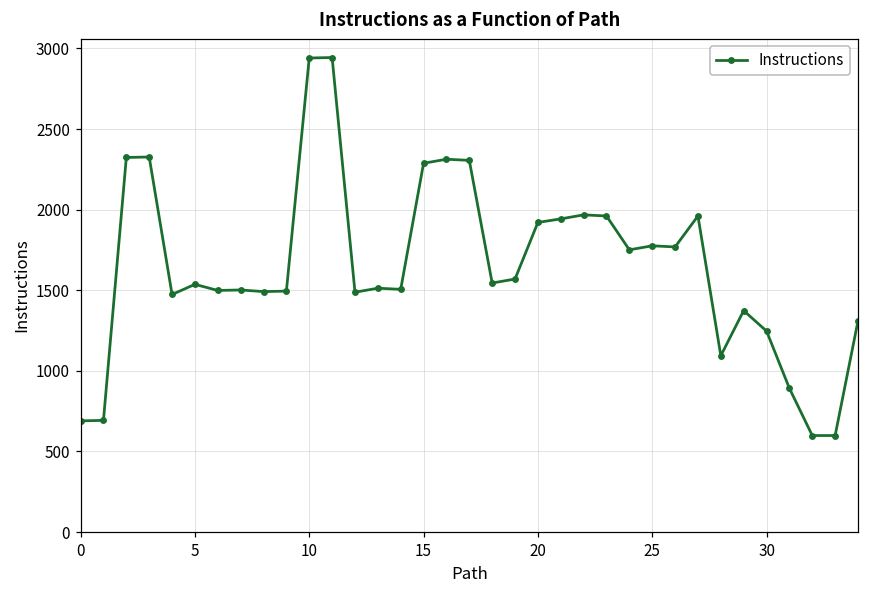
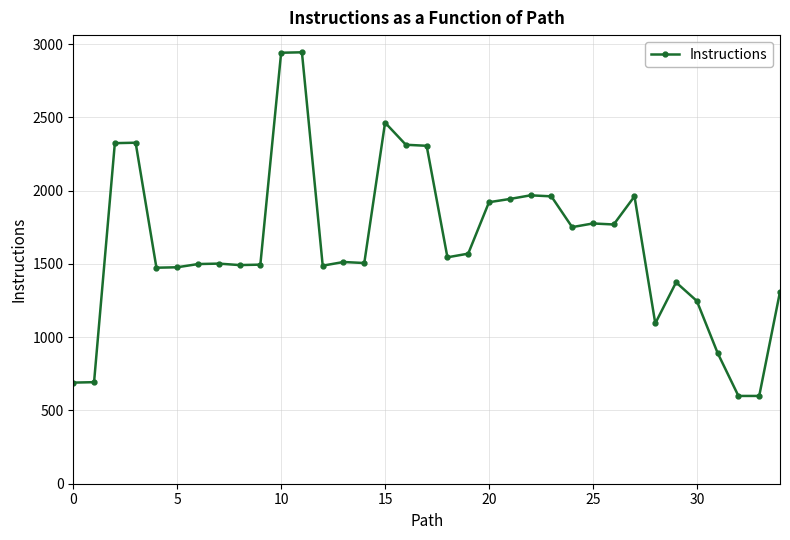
5: 1540 -> 1480
15: 2290 -> 2460
